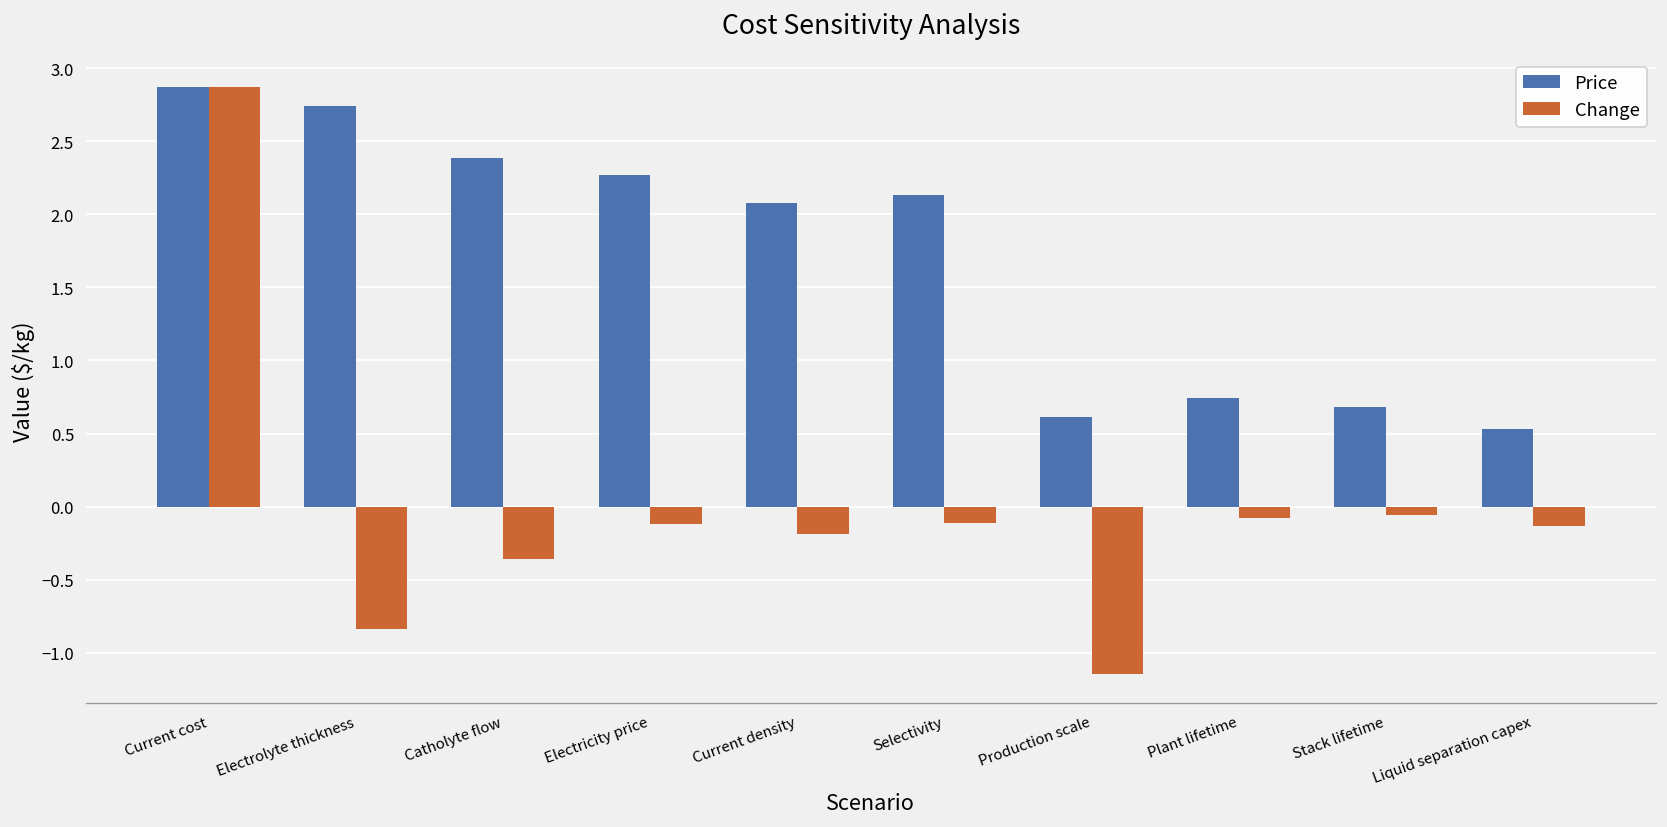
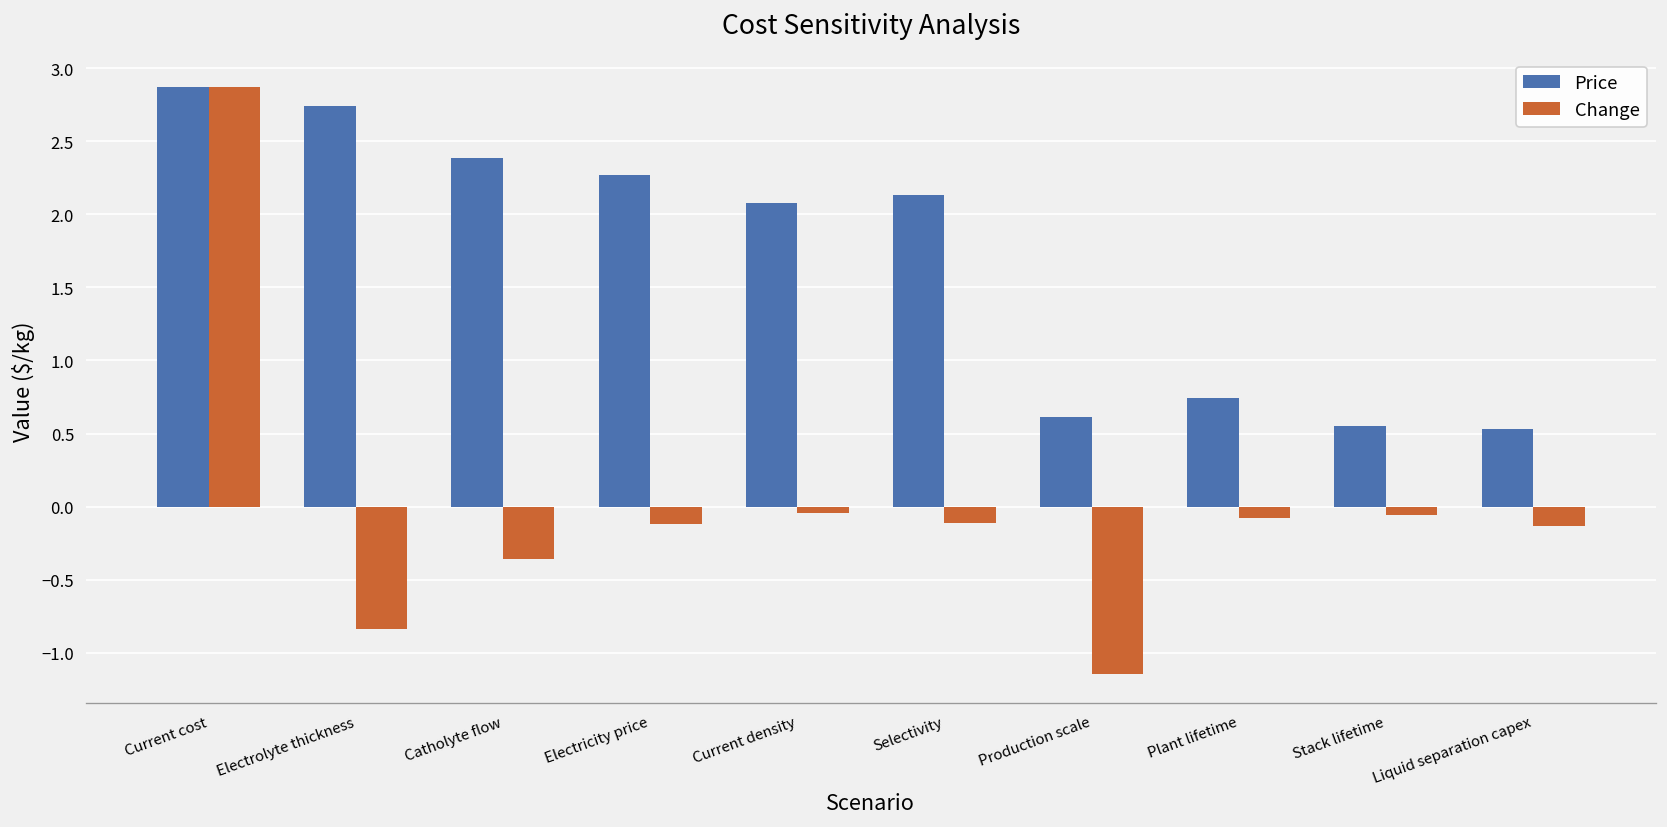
Change, Current density: -0.19 -> -0.05
Price, Stack lifetime: 0.68 -> 0.55
